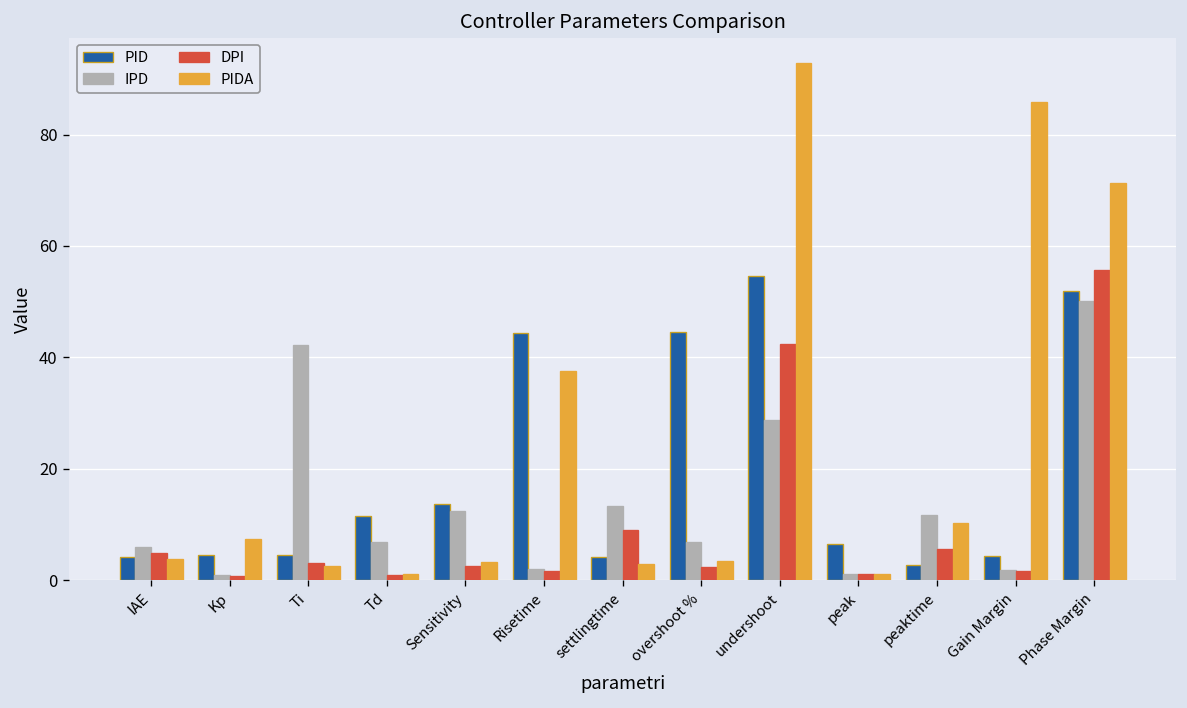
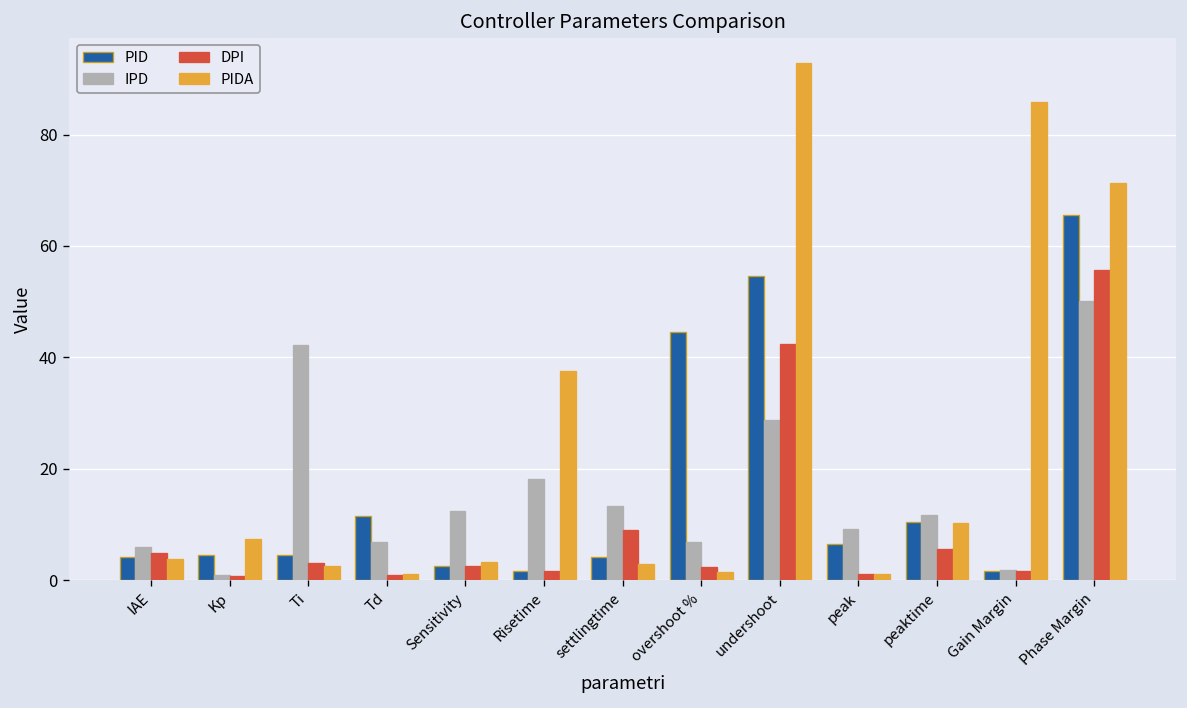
PID, Sensitivity: 14 -> 3
PID, Risetime: 44 -> 2
IPD, Risetime: 2 -> 18
PIDA, overshoot %: 3 -> 2
IPD, peak: 1 -> 9
PID, peaktime: 3 -> 10
PID, Gain Margin: 4 -> 2
PID, Phase Margin: 52 -> 66
